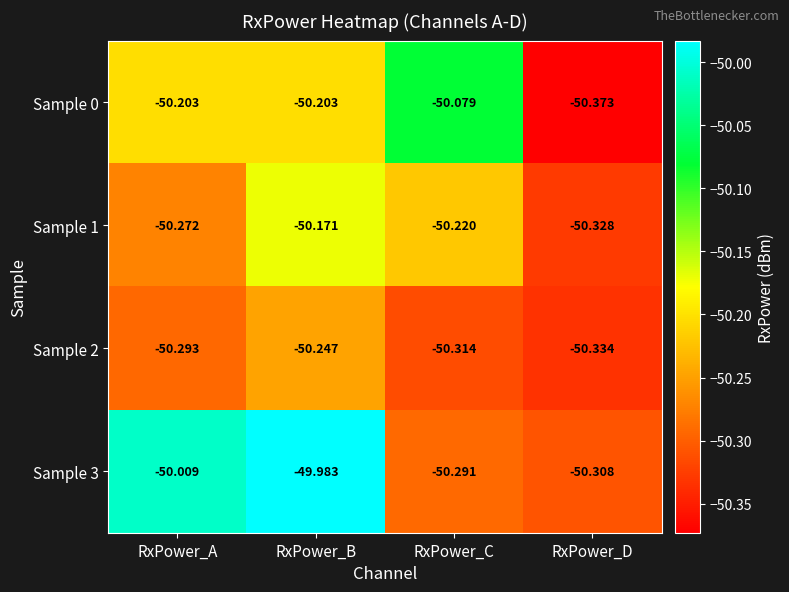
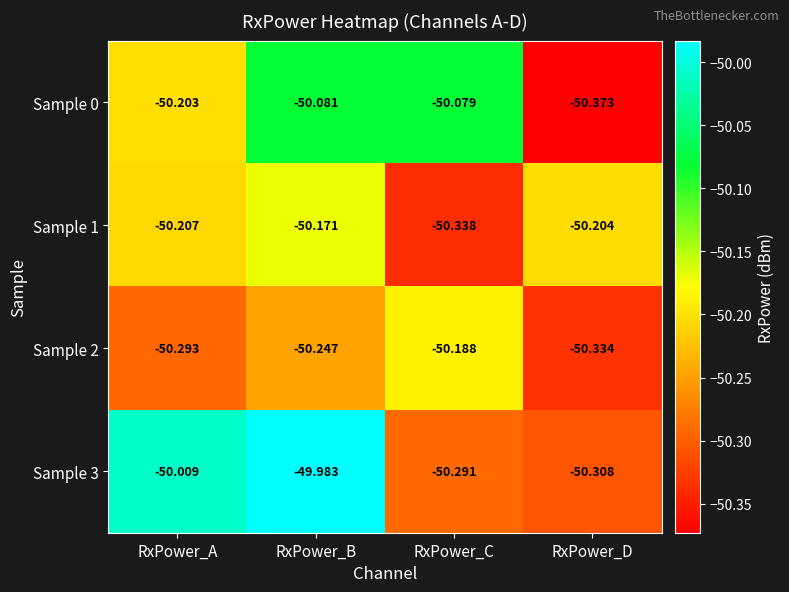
Sample 0, RxPower_B: -50.203 -> -50.081
Sample 1, RxPower_A: -50.272 -> -50.207
Sample 1, RxPower_C: -50.220 -> -50.338
Sample 1, RxPower_D: -50.328 -> -50.204
Sample 2, RxPower_C: -50.314 -> -50.188
